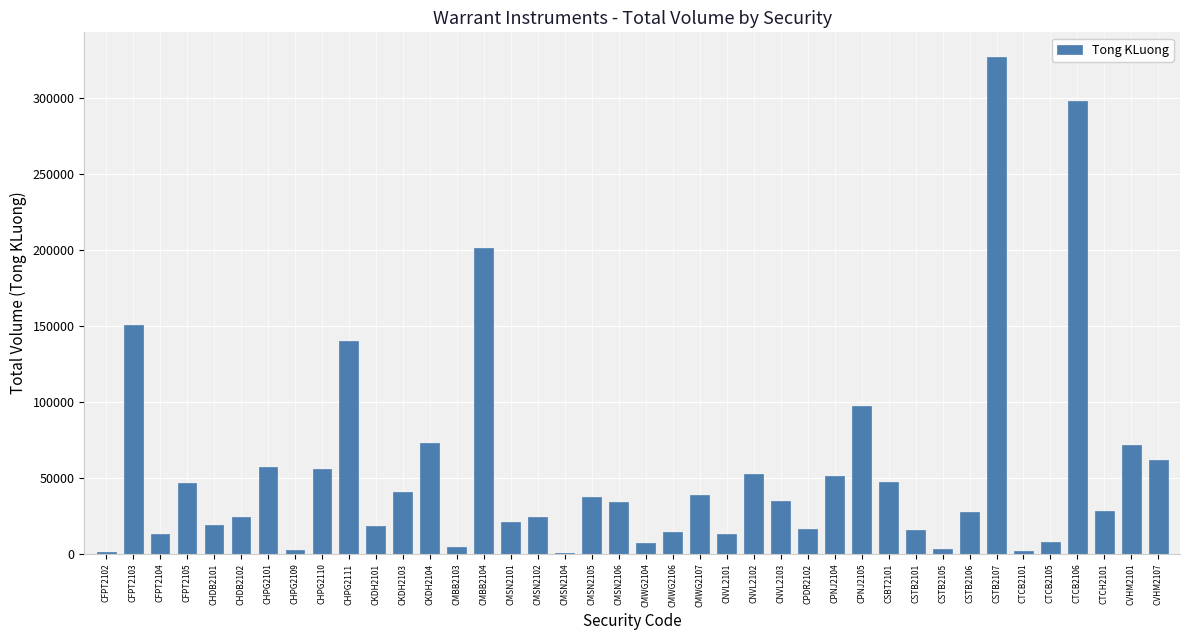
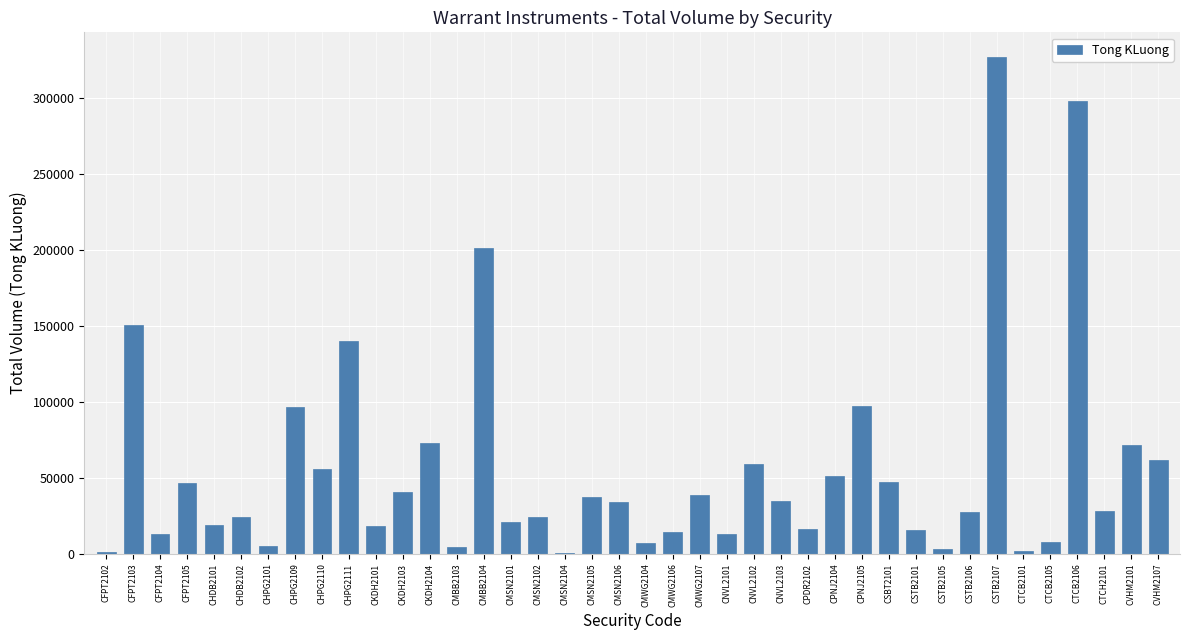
CHPG2101: 57000 -> 5000
CHPG2109: 3000 -> 97000
CNVL2102: 53000 -> 59000
